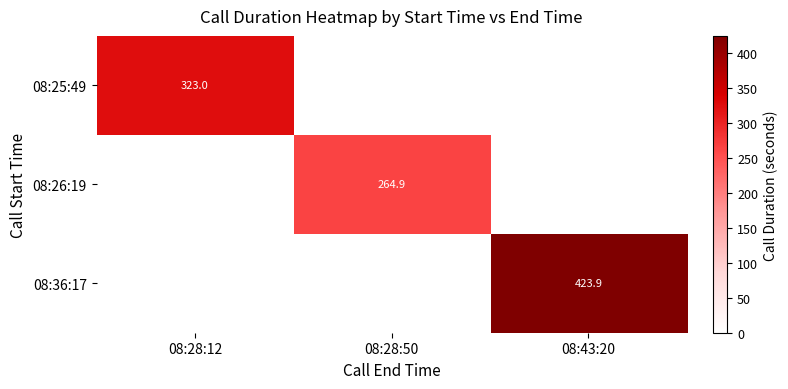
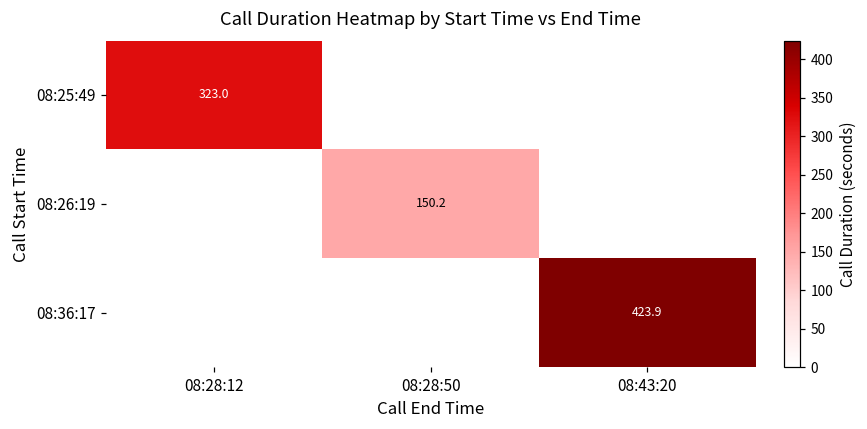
08:26:19, 08:28:50: 264.9 -> 150.2
